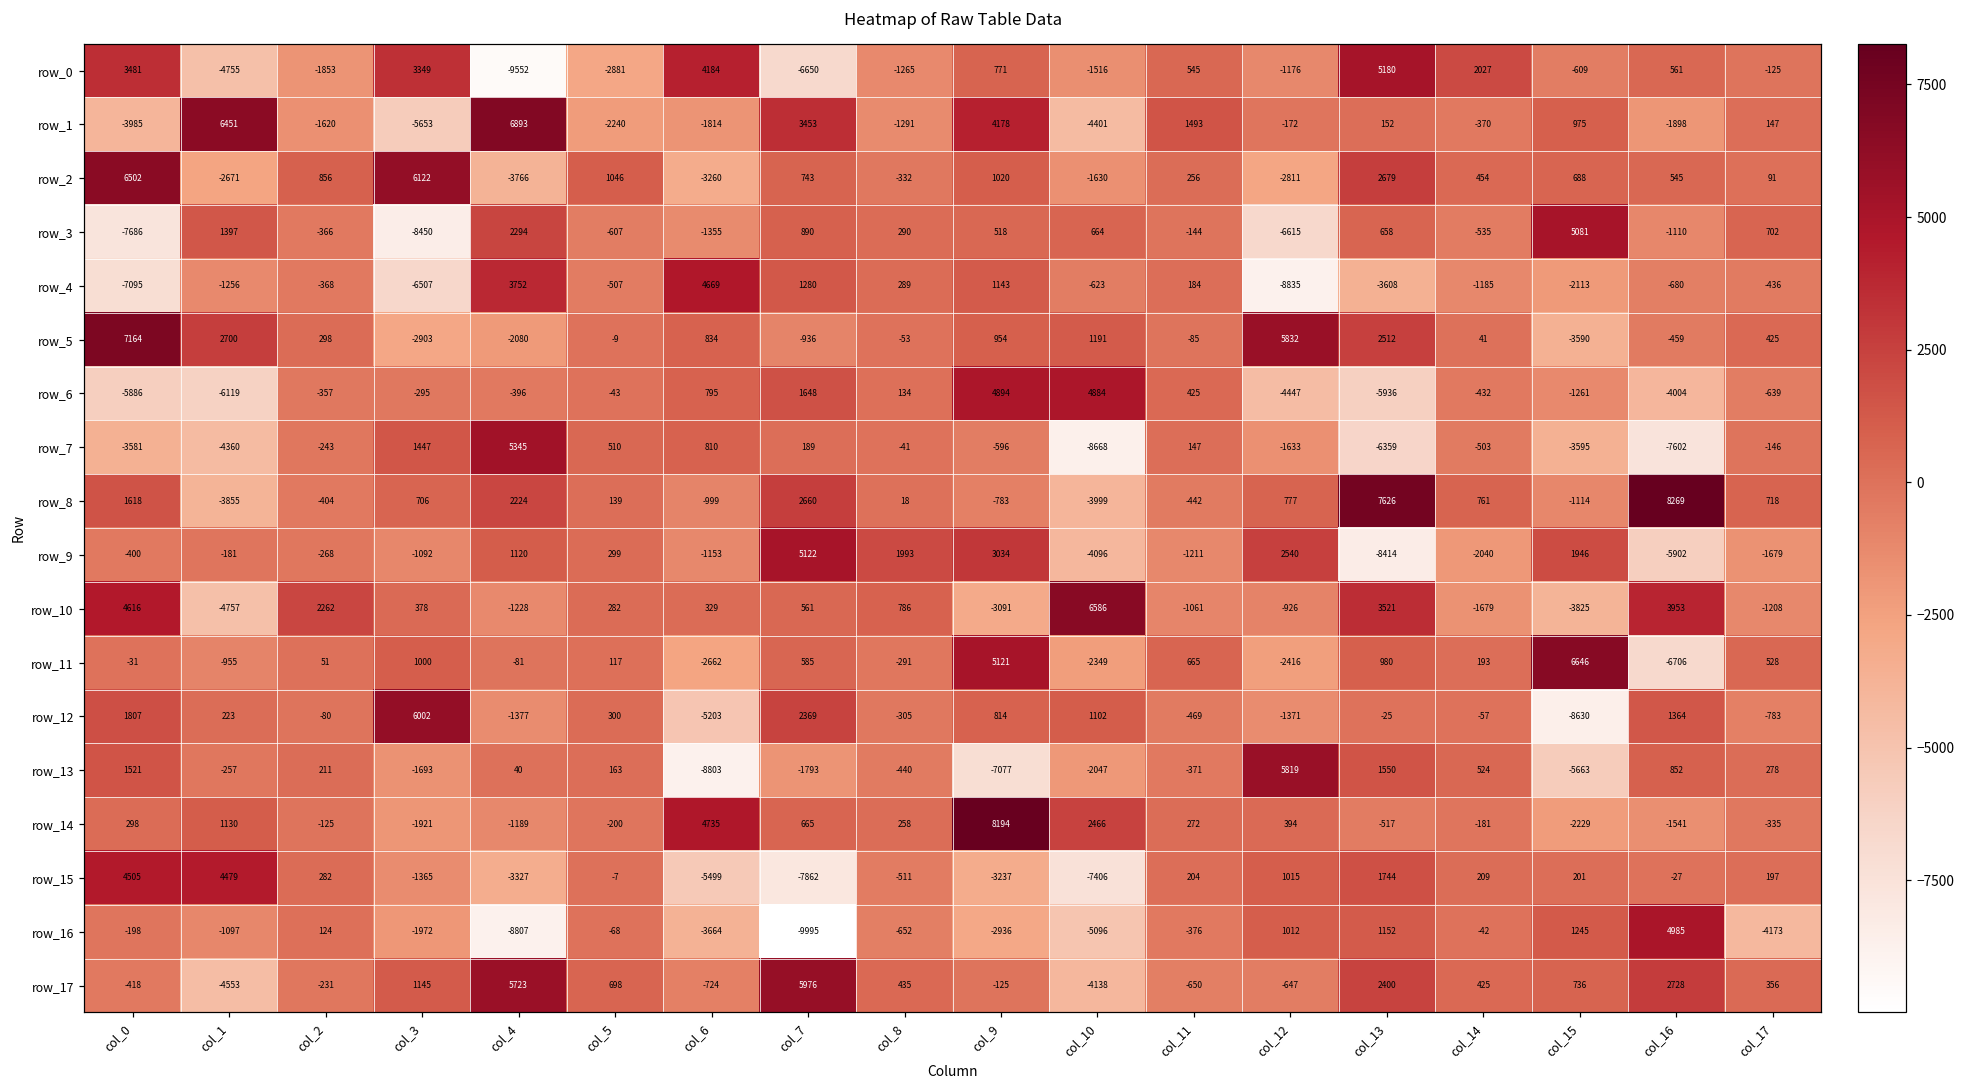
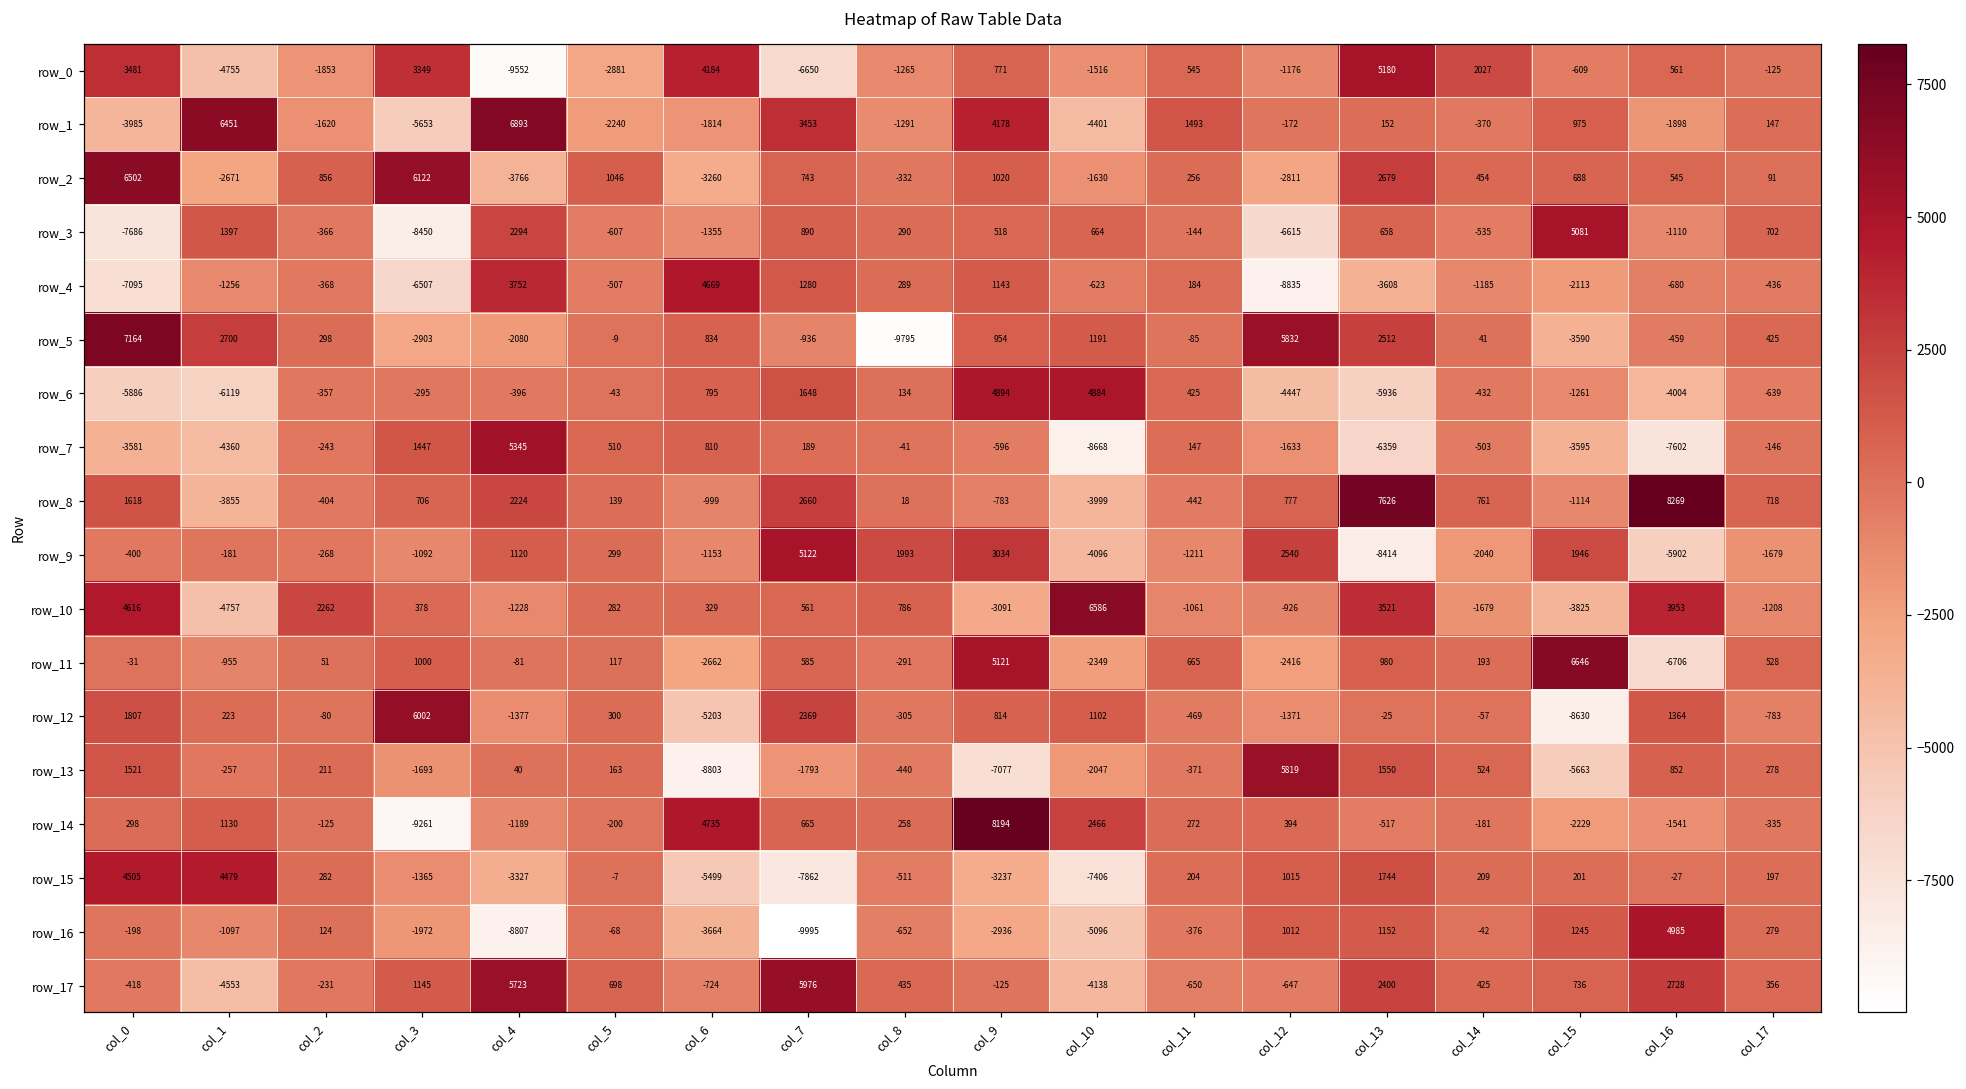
row_5, col_8: -53 -> -9795
row_14, col_3: -1921 -> -9261
row_16, col_17: -4173 -> 279
